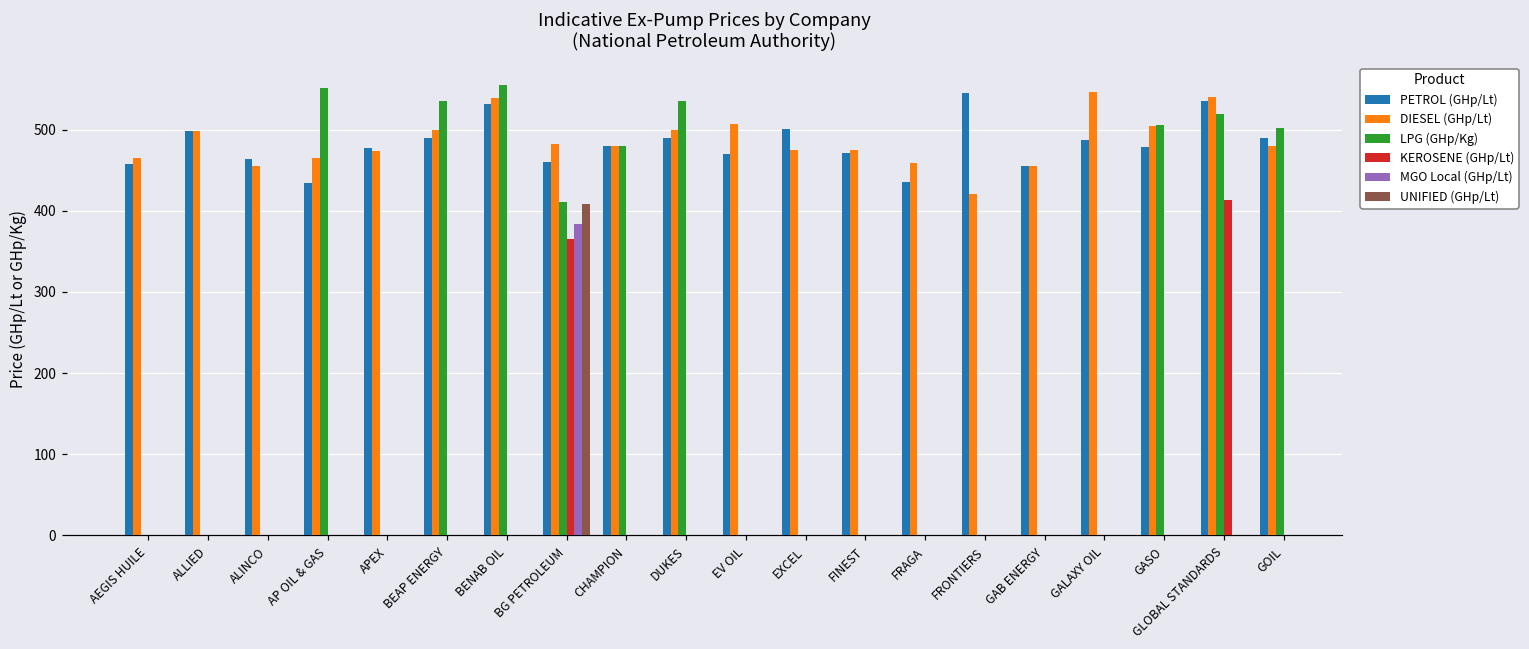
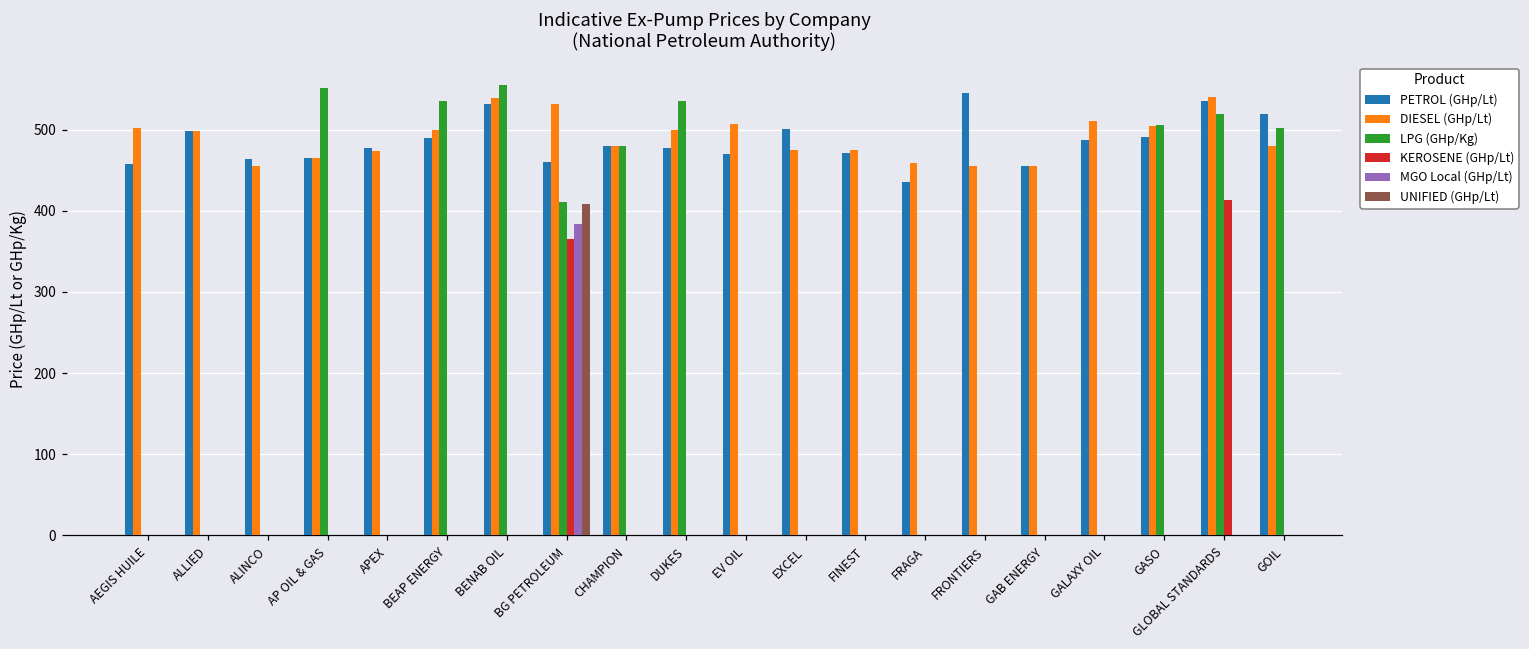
DIESEL (GHp/Lt), AEGIS HUILE: 470 -> 500
PETROL (GHp/Lt), AP OIL & GAS: 430 -> 470
DIESEL (GHp/Lt), BG PETROLEUM: 480 -> 530
PETROL (GHp/Lt), DUKES: 490 -> 480
DIESEL (GHp/Lt), FRONTIERS: 420 -> 460
DIESEL (GHp/Lt), GALAXY OIL: 550 -> 510
PETROL (GHp/Lt), GASO: 480 -> 490
PETROL (GHp/Lt), GOIL: 490 -> 520
